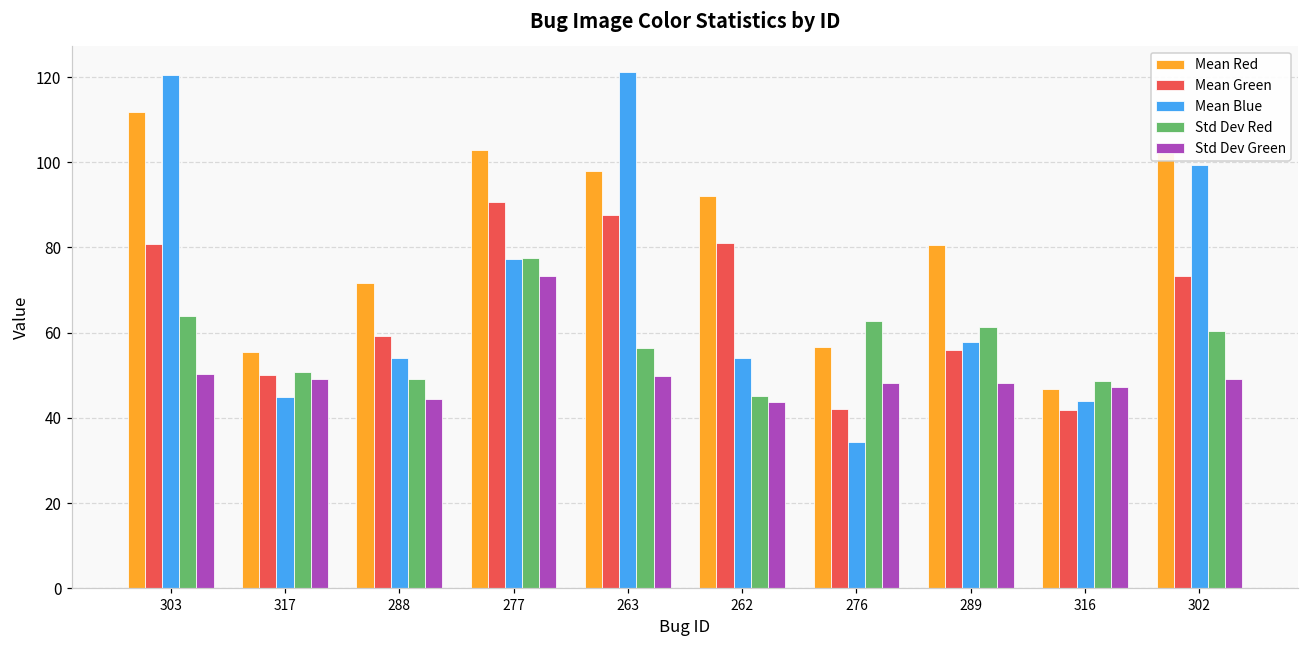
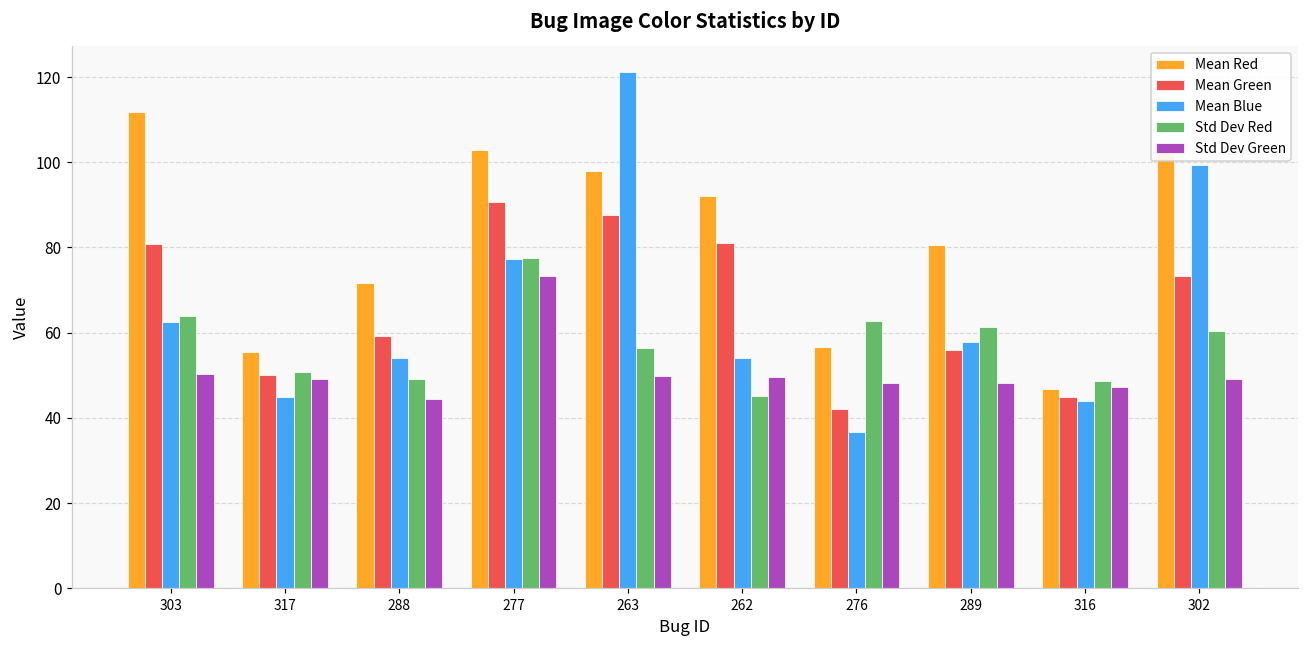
Mean Blue, 303: 120 -> 62
Std Dev Green, 262: 44 -> 50
Mean Blue, 276: 34 -> 37
Mean Green, 316: 42 -> 45
